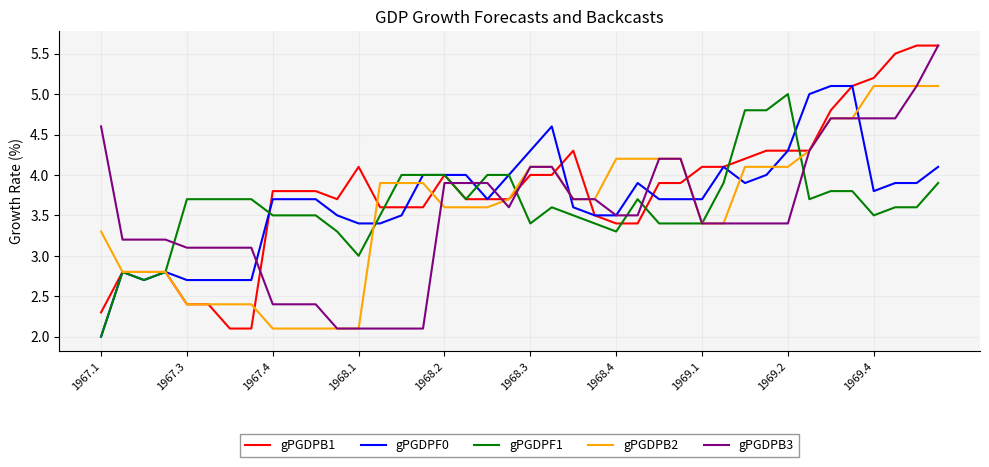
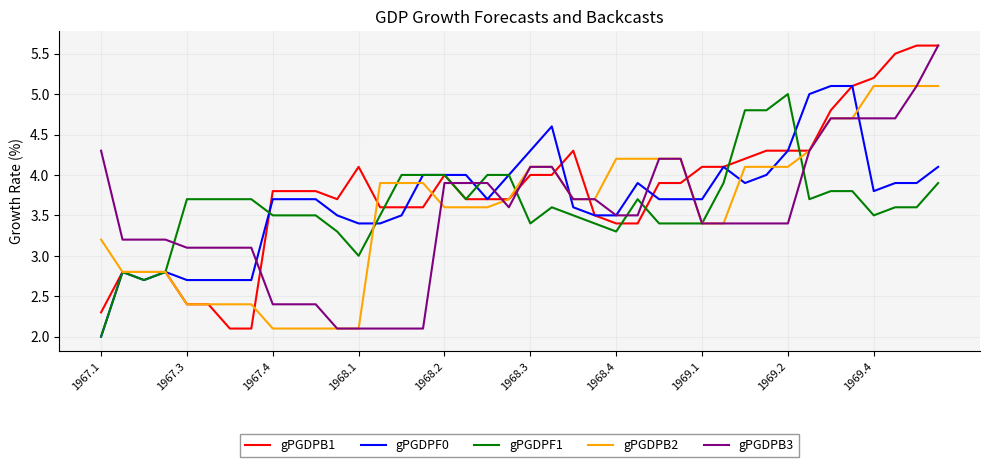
gPGDPB2, 1967.1: 3.3 -> 3.2
gPGDPB3, 1967.1: 4.6 -> 4.3
